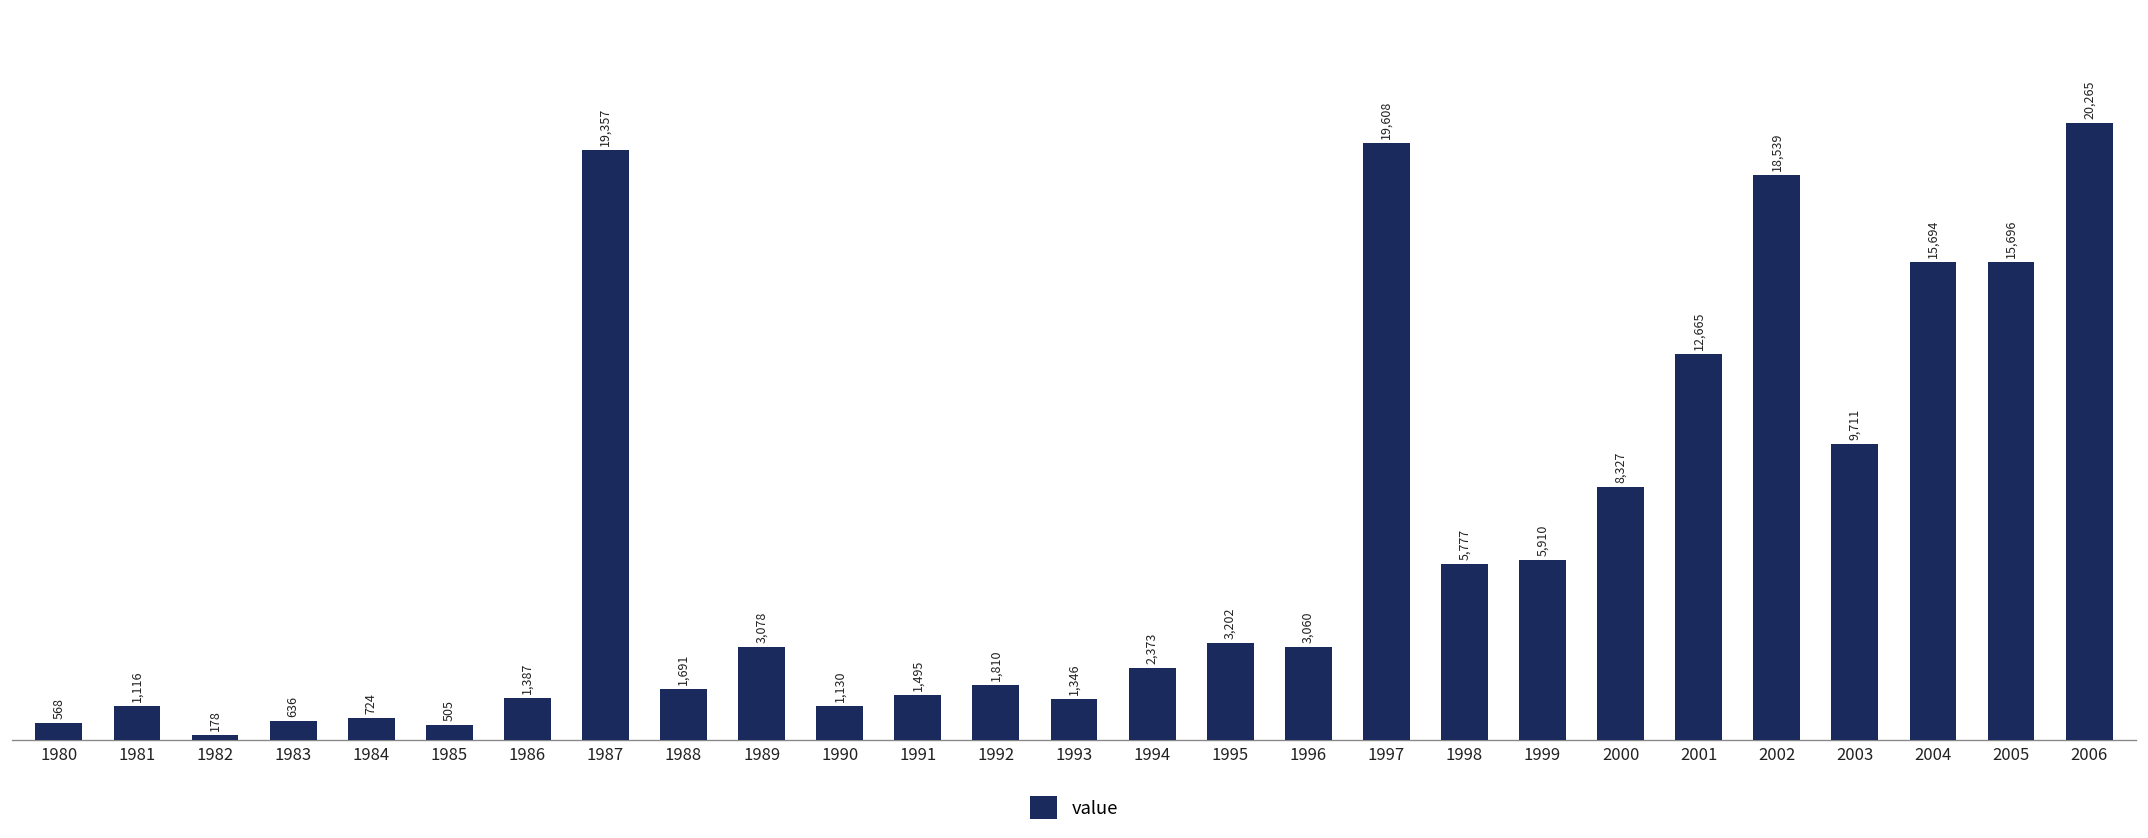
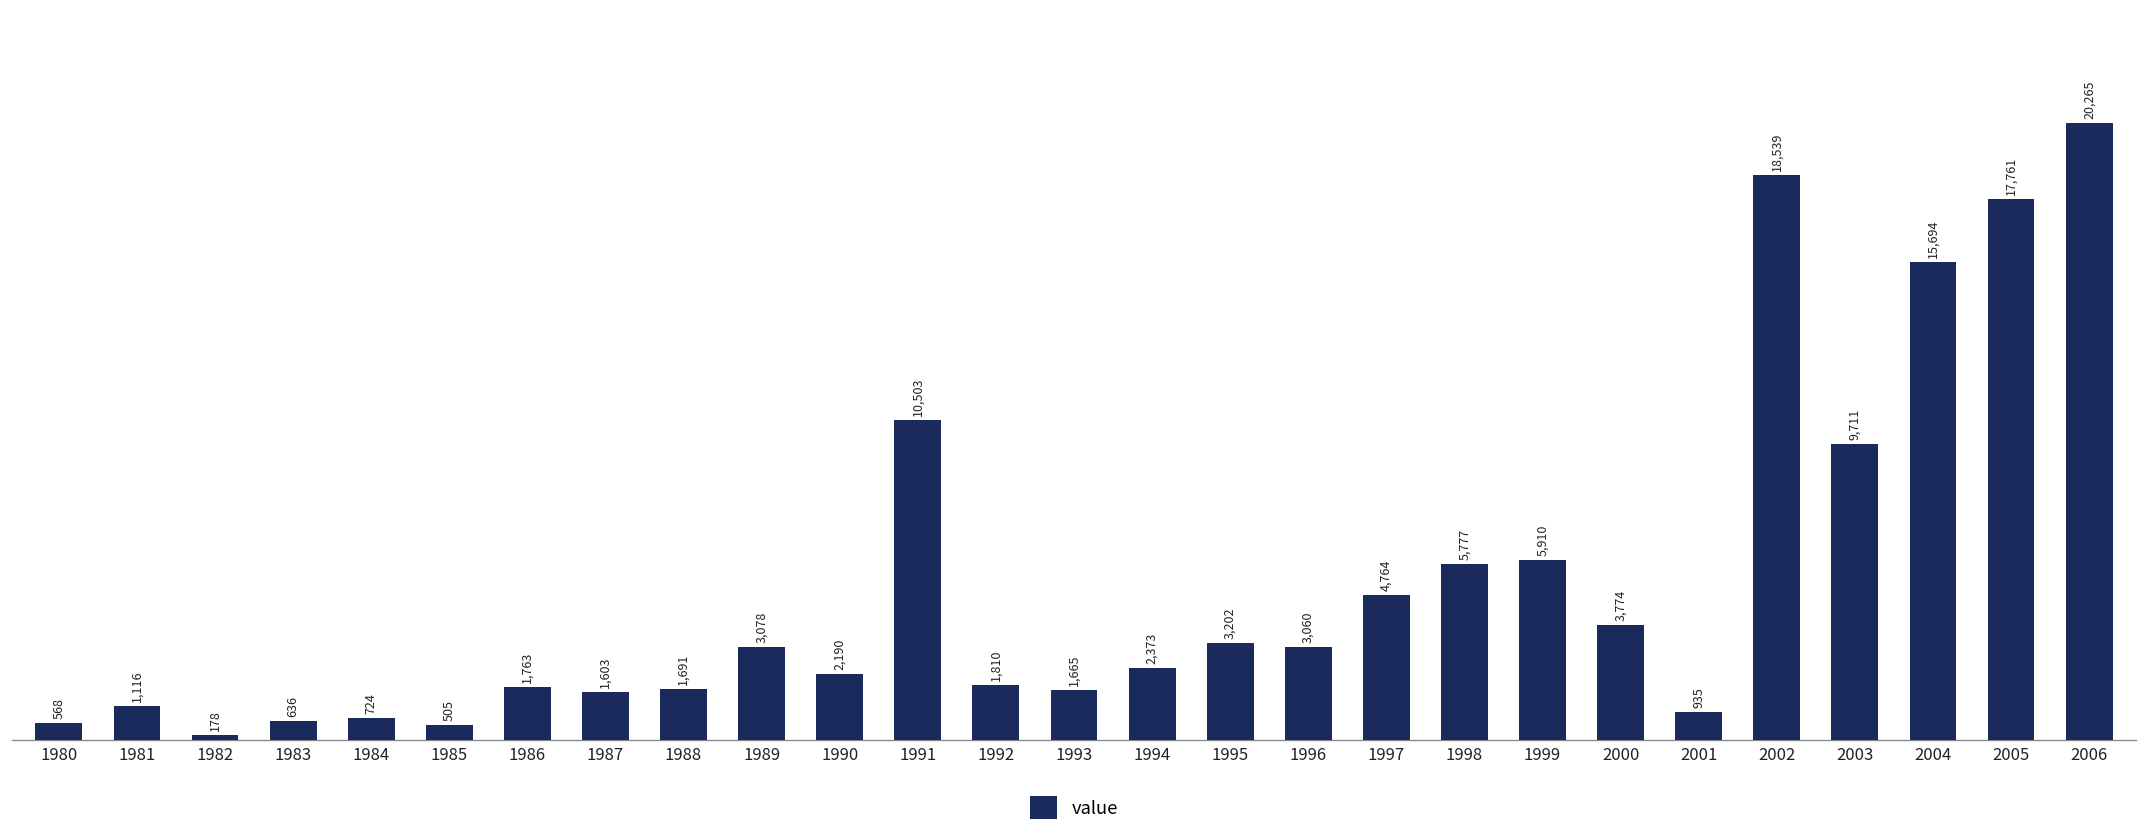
1986: 1,387 -> 1,763
1987: 19,357 -> 1,603
1990: 1,130 -> 2,190
1991: 1,495 -> 10,503
1993: 1,346 -> 1,665
1997: 19,608 -> 4,764
2000: 8,327 -> 3,774
2001: 12,665 -> 935
2005: 15,696 -> 17,761
